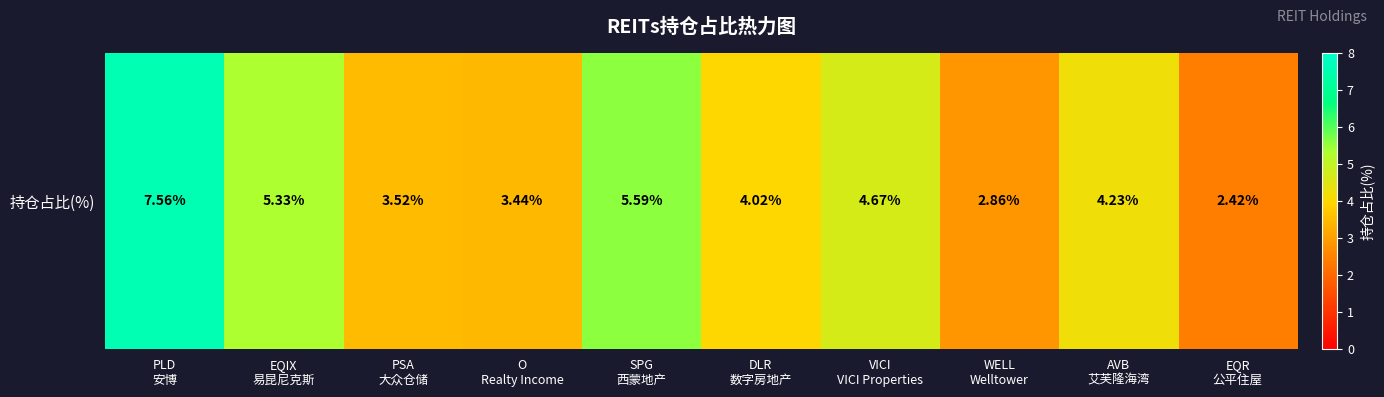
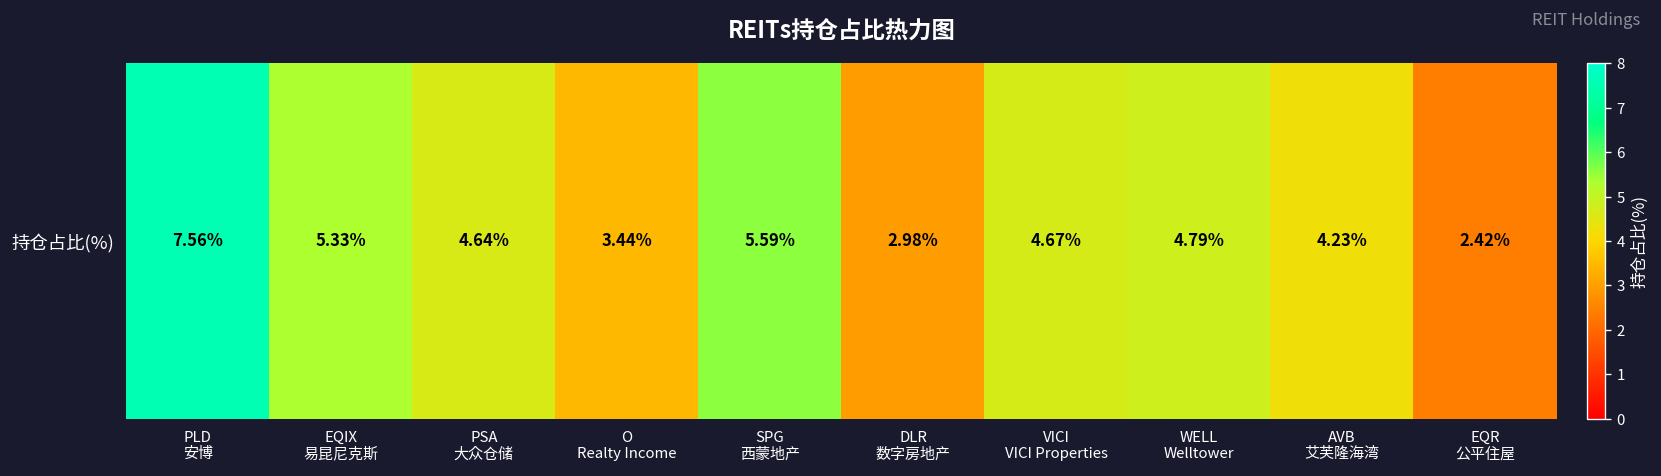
持仓占比(%), PSA 大众仓储: 3.52% -> 4.64%
持仓占比(%), DLR 数字房地产: 4.02% -> 2.98%
持仓占比(%), WELL Welltower: 2.86% -> 4.79%
